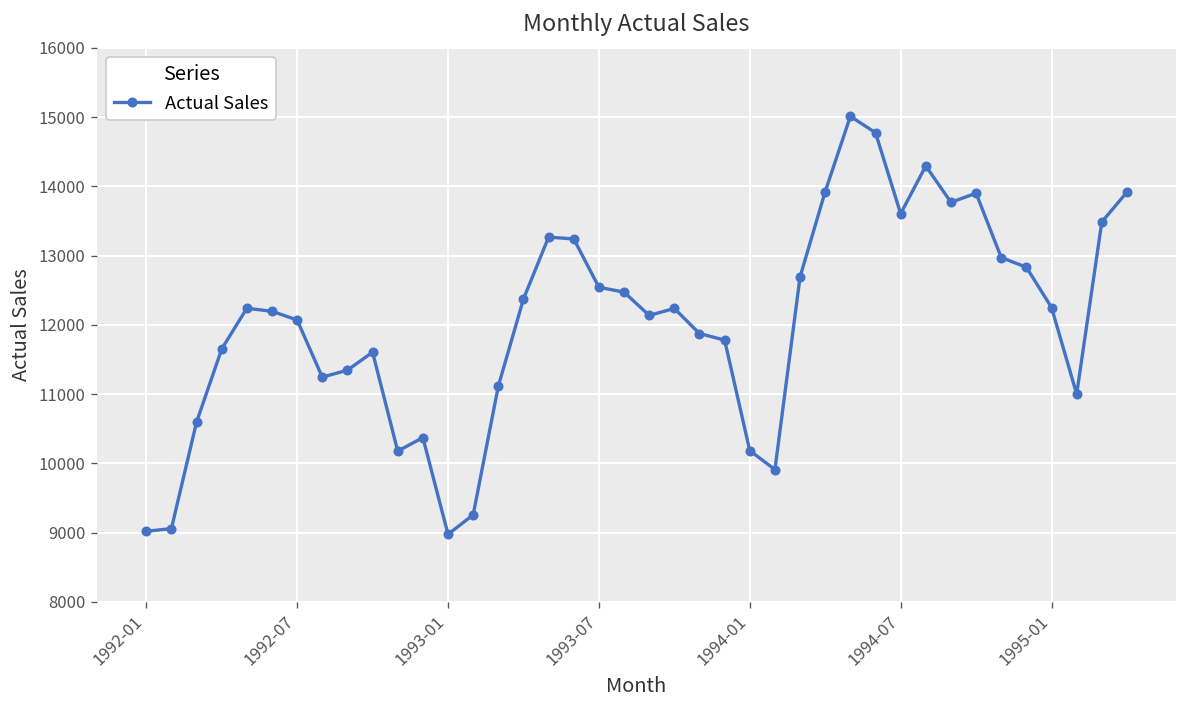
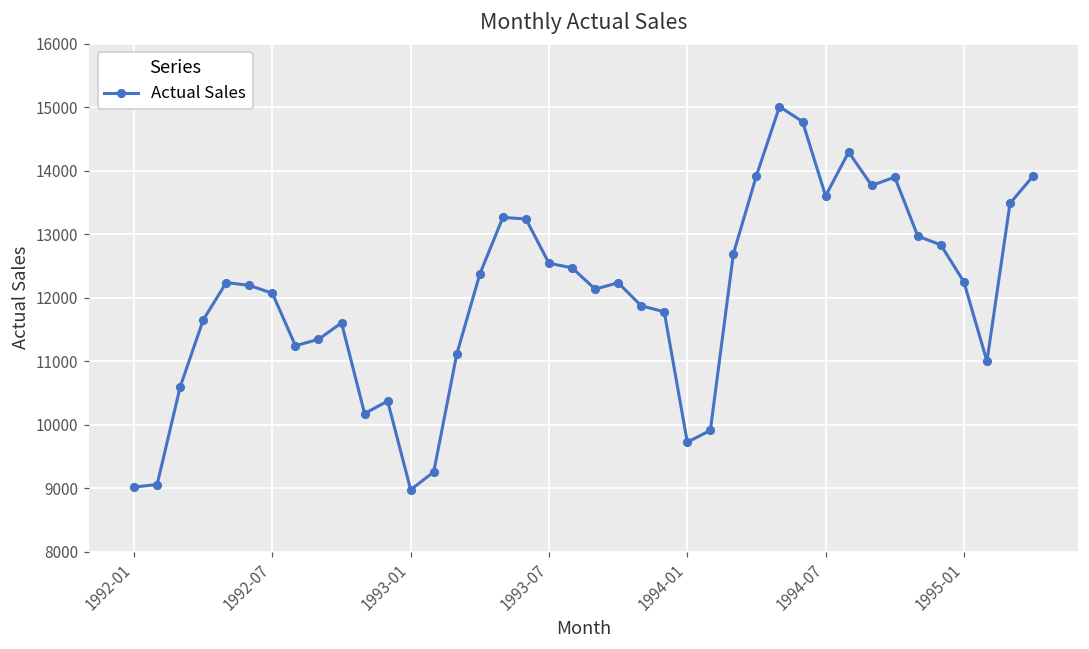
1994-01: 10200 -> 9700
